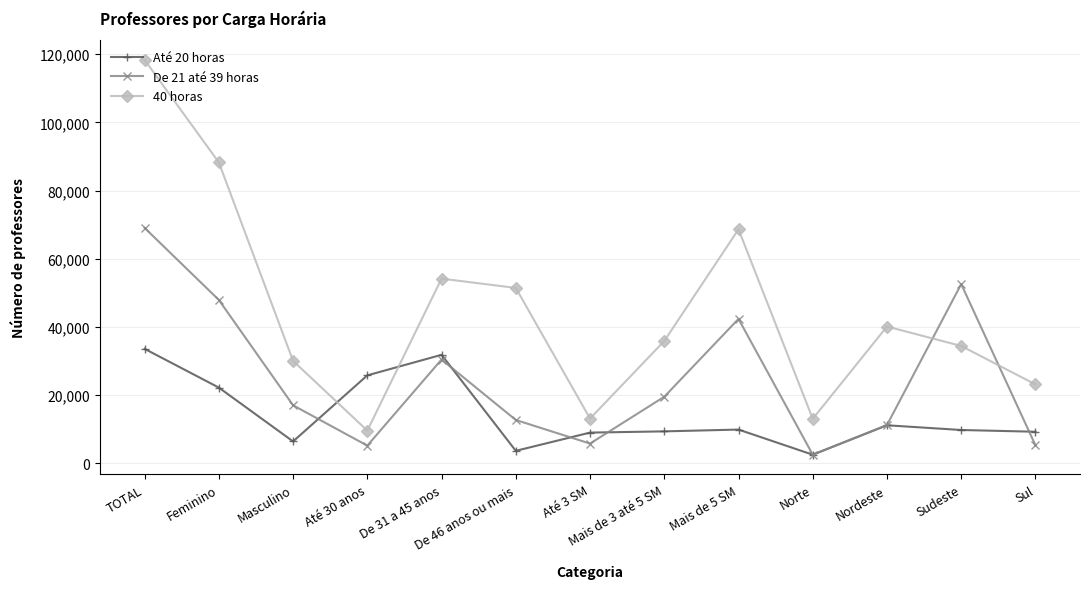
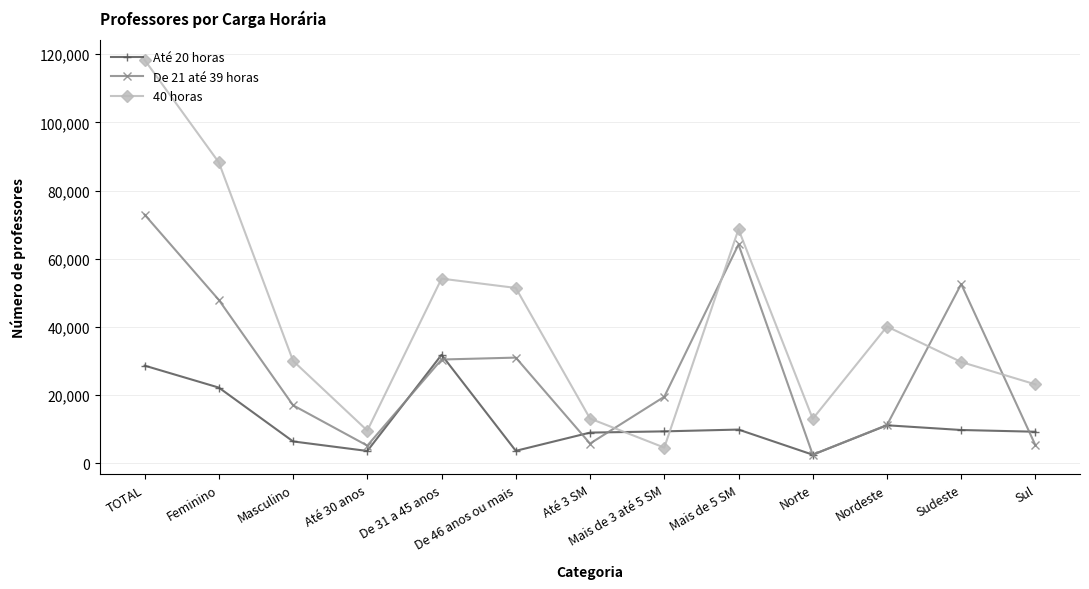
Até 20 horas, TOTAL: 34,000 -> 29,000
De 21 até 39 horas, TOTAL: 69,000 -> 73,000
Até 20 horas, Até 30 anos: 26,000 -> 4,000
De 21 até 39 horas, De 46 anos ou mais: 13,000 -> 31,000
40 horas, Mais de 3 até 5 SM: 36,000 -> 5,000
De 21 até 39 horas, Mais de 5 SM: 42,000 -> 64,000
40 horas, Sudeste: 34,000 -> 30,000
